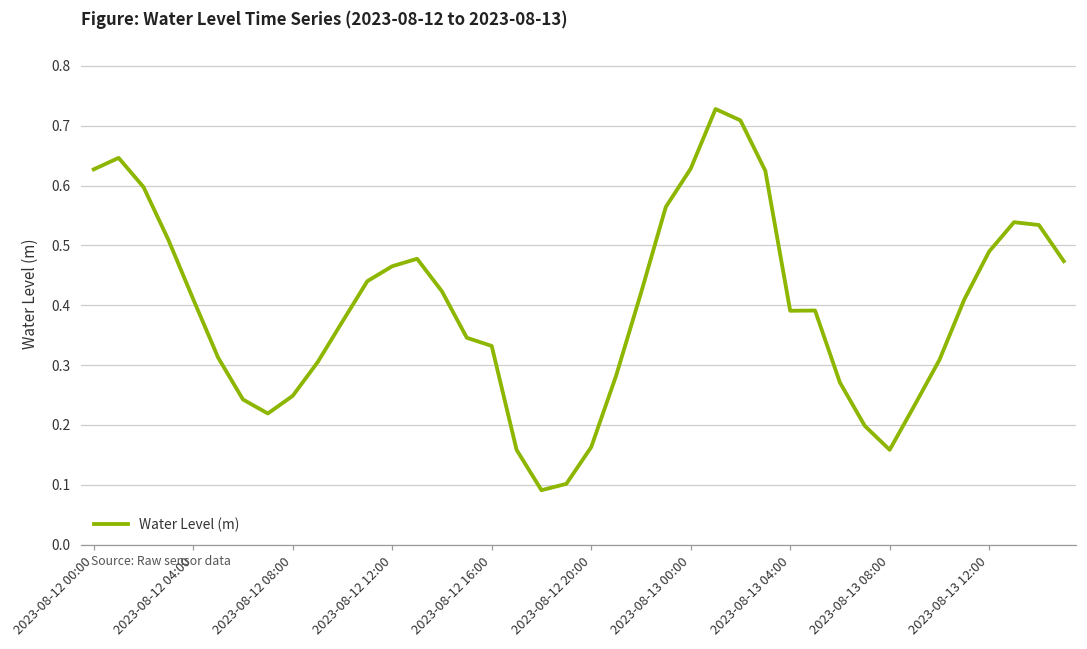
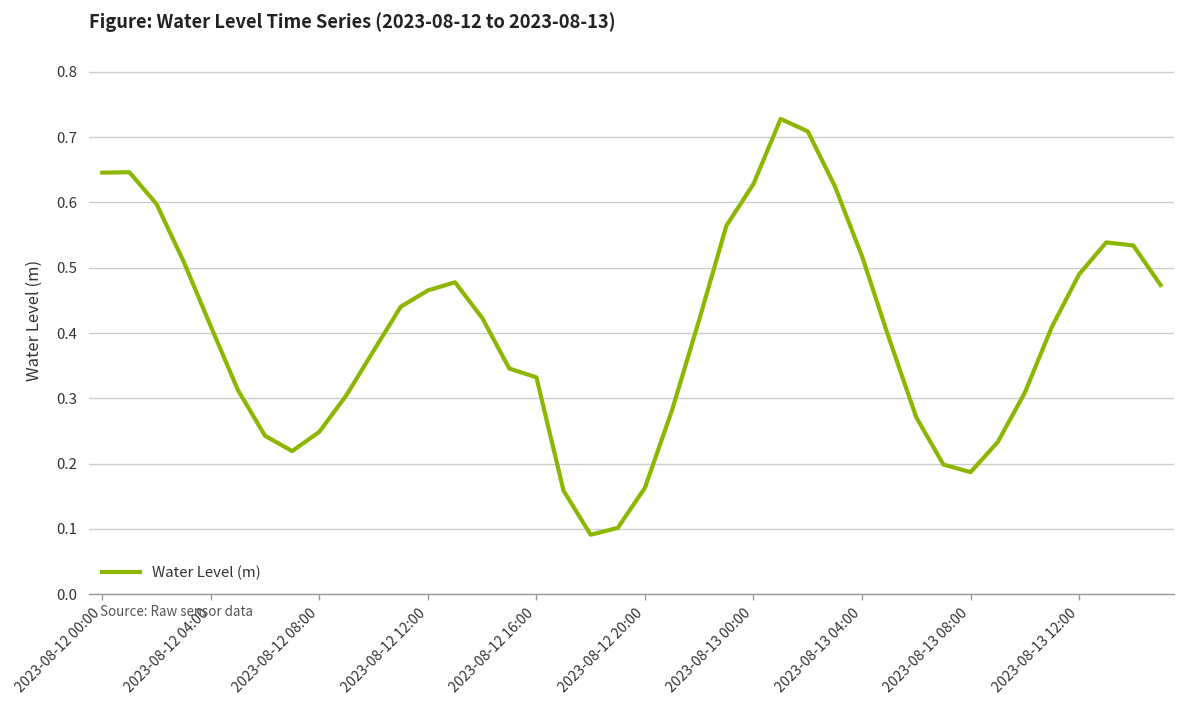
2023-08-12 00:00: 0.63 -> 0.65
2023-08-13 04:00: 0.39 -> 0.52
2023-08-13 08:00: 0.16 -> 0.19
